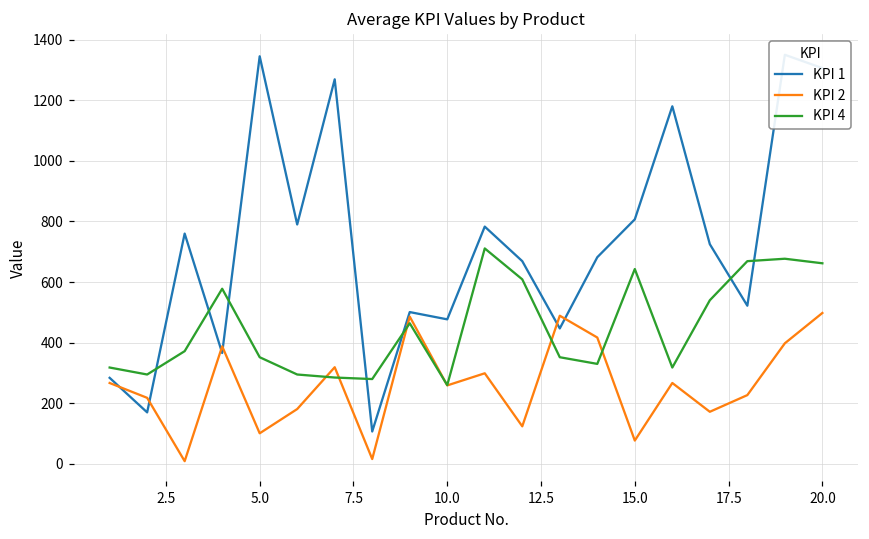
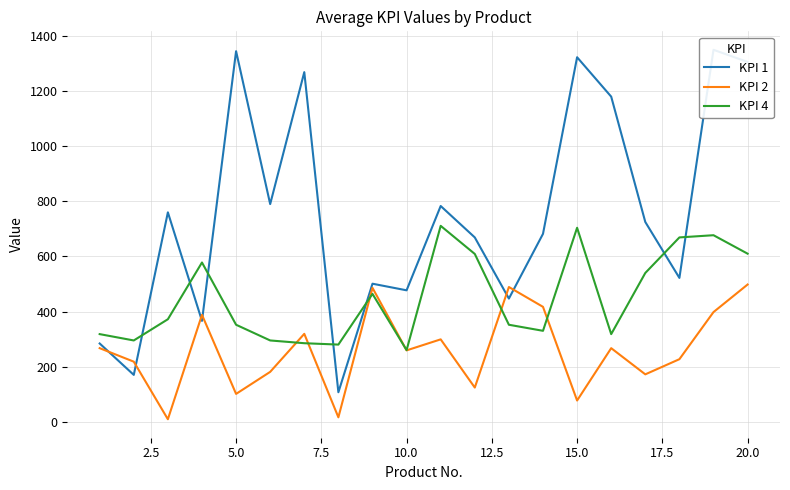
KPI 1, 15.0: 810 -> 1320
KPI 4, 15.0: 640 -> 700
KPI 4, 20.0: 660 -> 610
